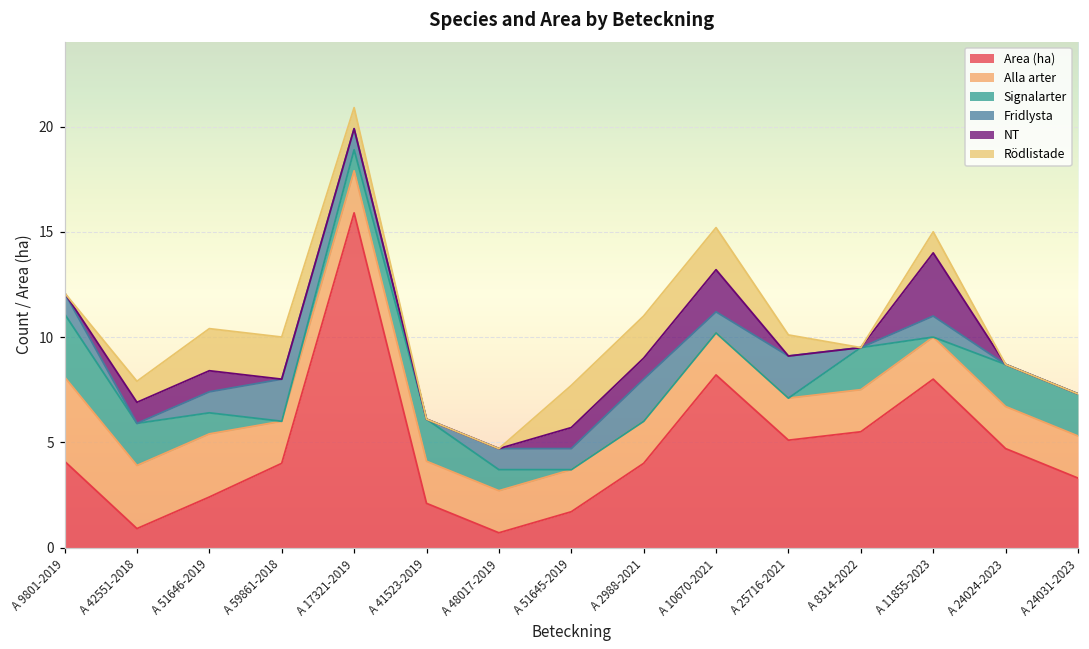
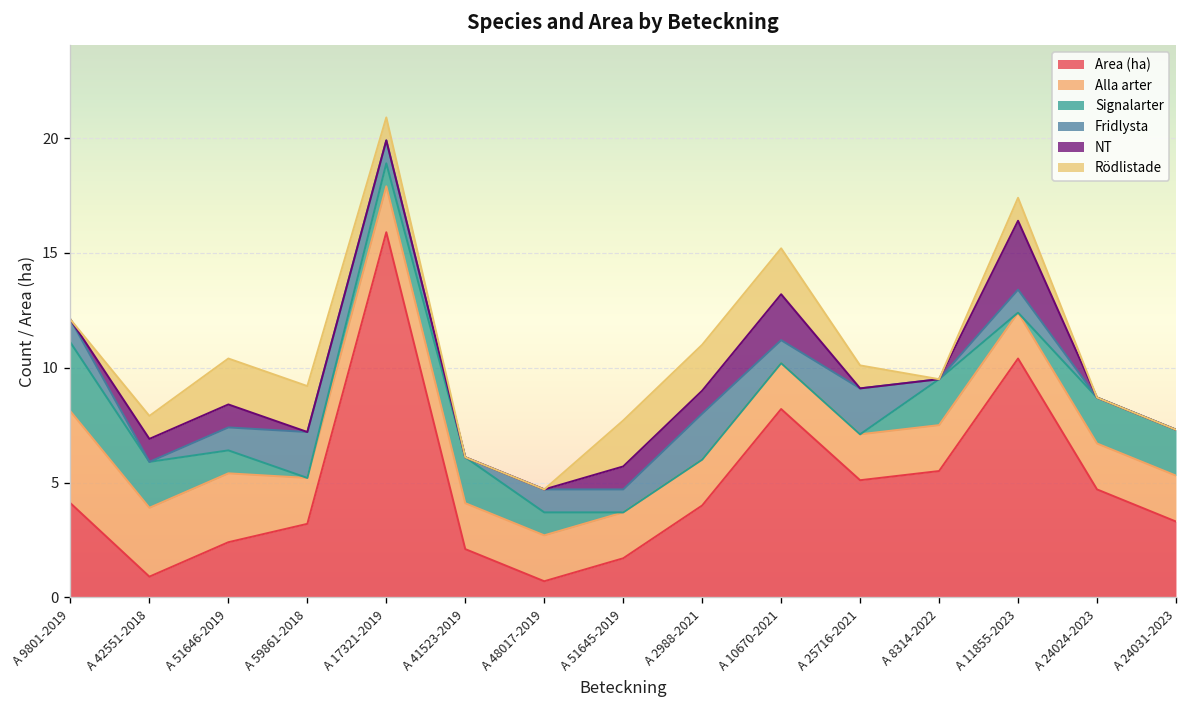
Area (ha), A 59861-2018: 4.0 -> 3.2
Area (ha), A 11855-2023: 8.0 -> 10.4
